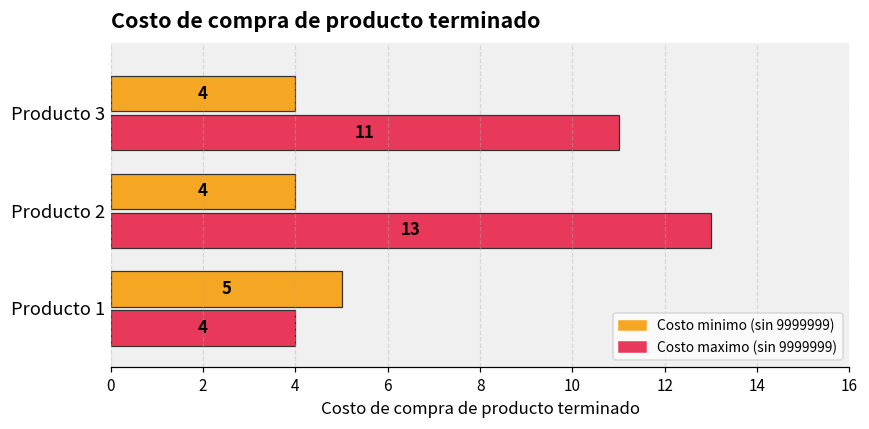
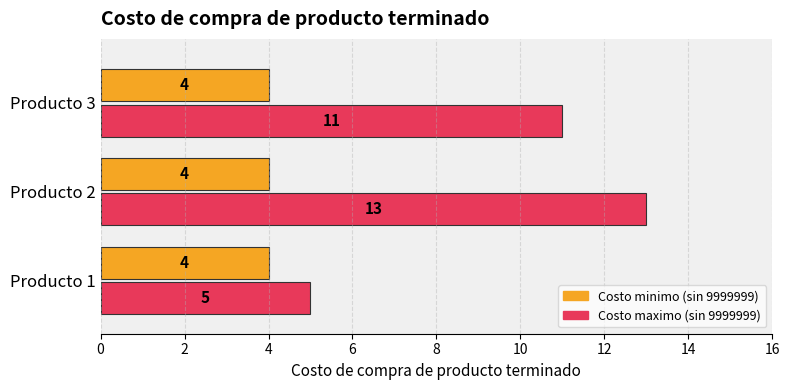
Costo minimo (sin 9999999), Producto 1: 5 -> 4
Costo maximo (sin 9999999), Producto 1: 4 -> 5
